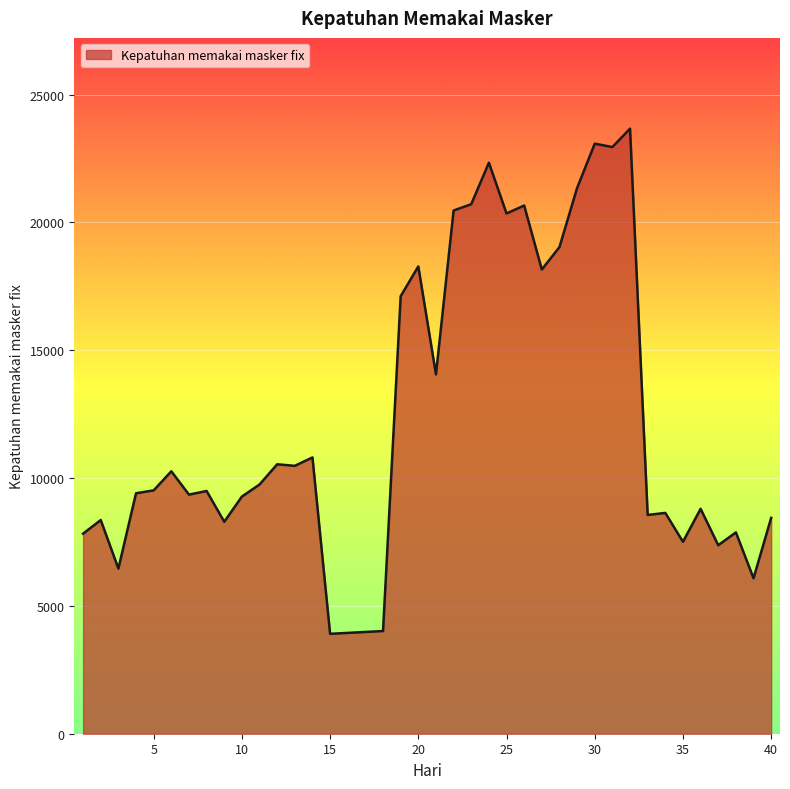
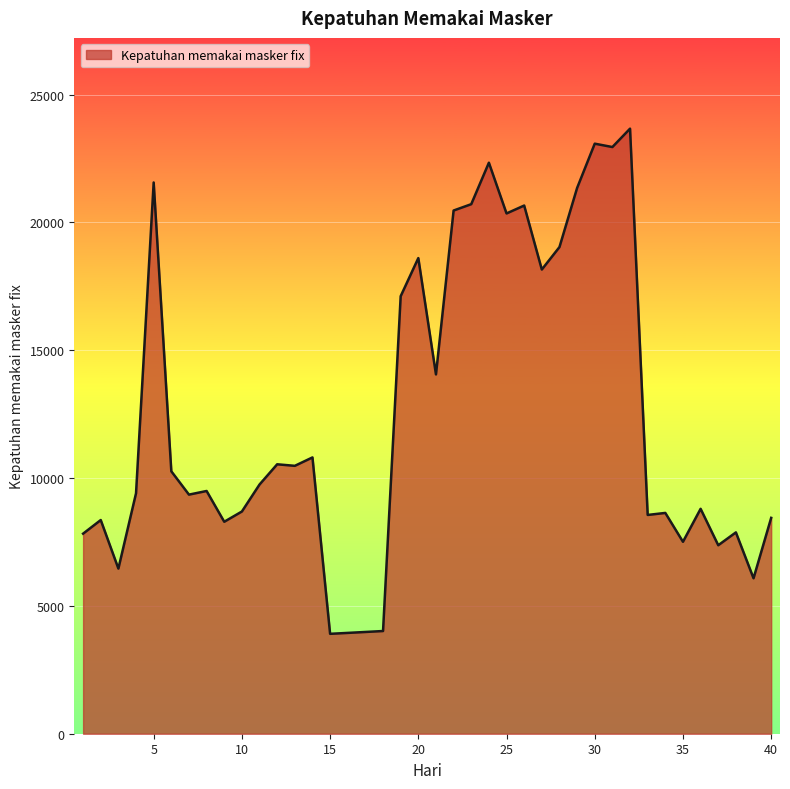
5: 9500 -> 21600
10: 9300 -> 8700
20: 18300 -> 18600
